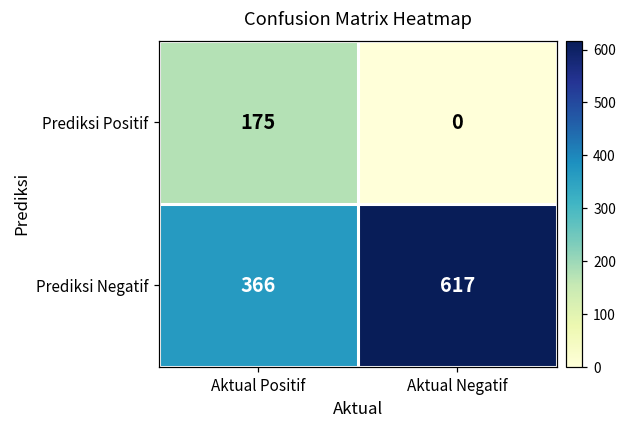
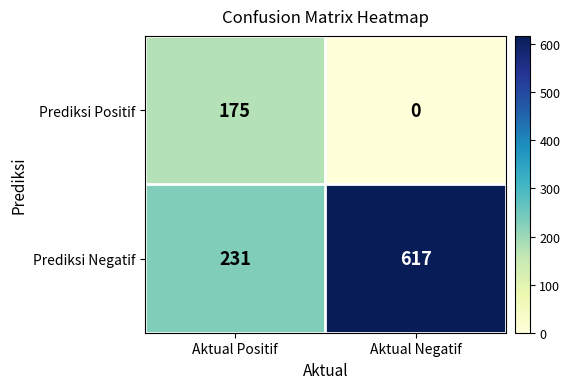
Prediksi Negatif, Aktual Positif: 366 -> 231
